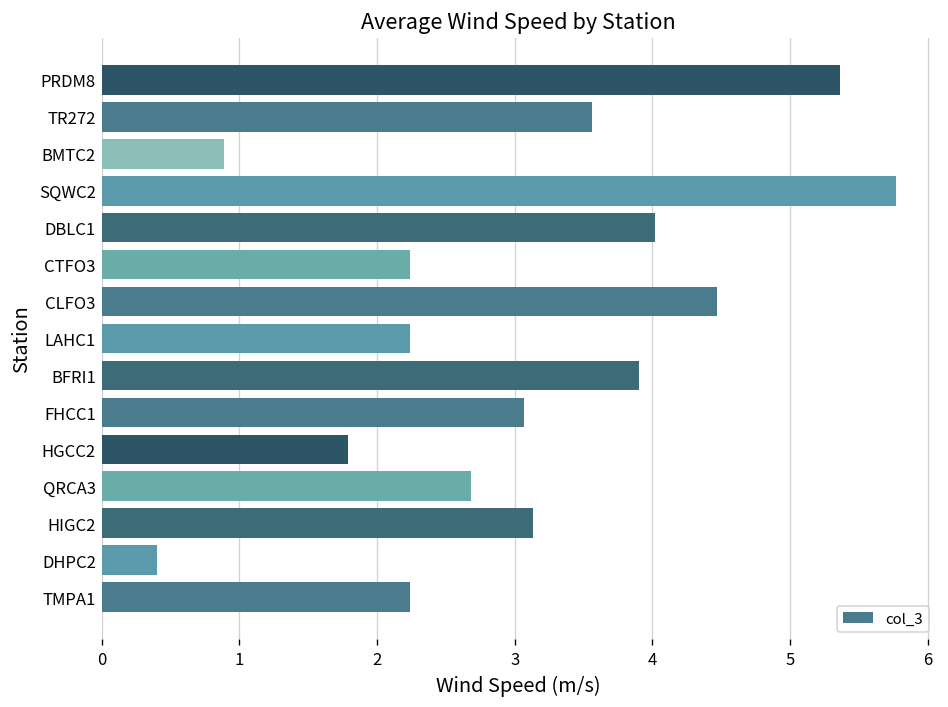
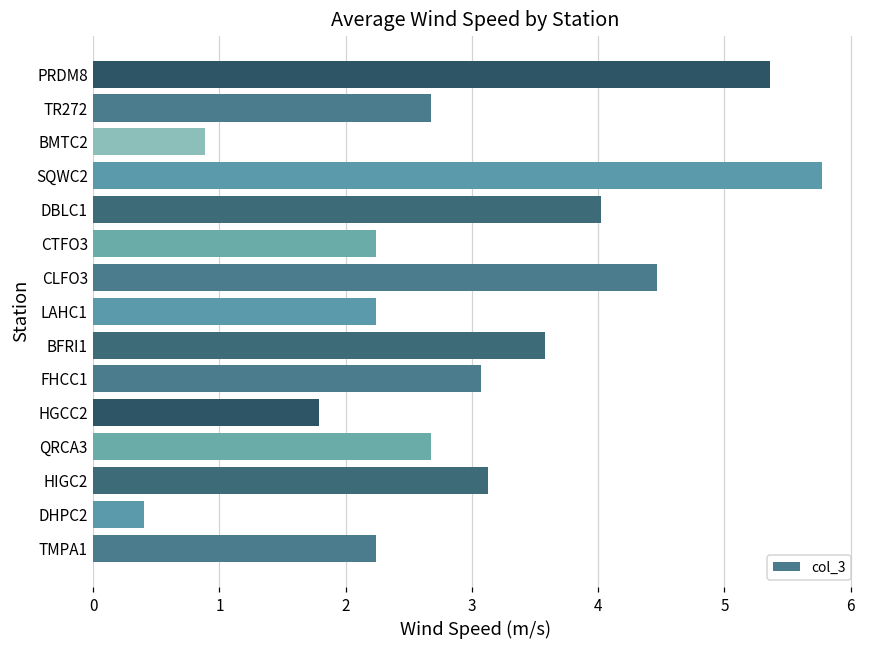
TR272: 3.56 -> 2.68
BFRI1: 3.90 -> 3.58
